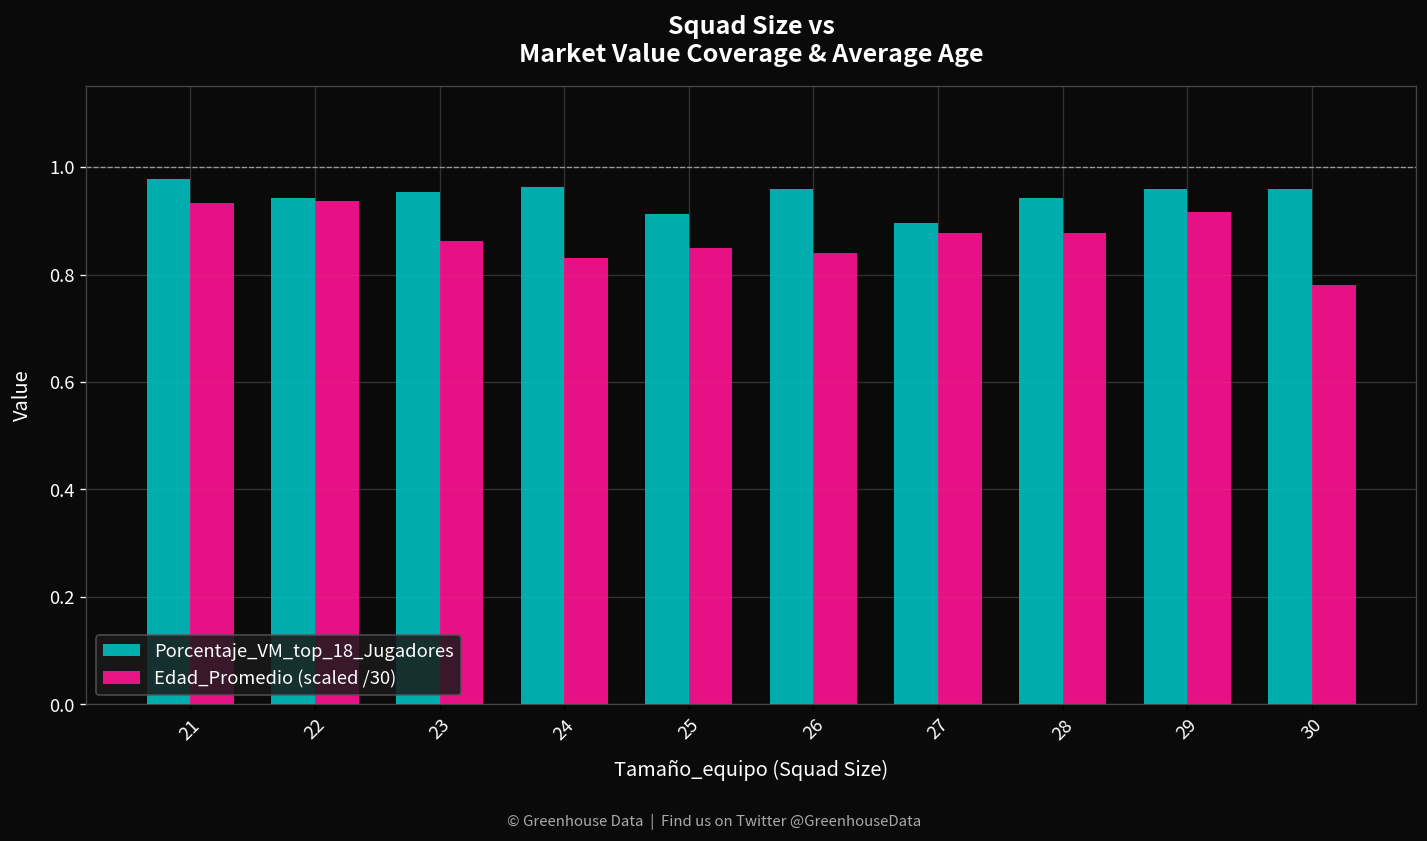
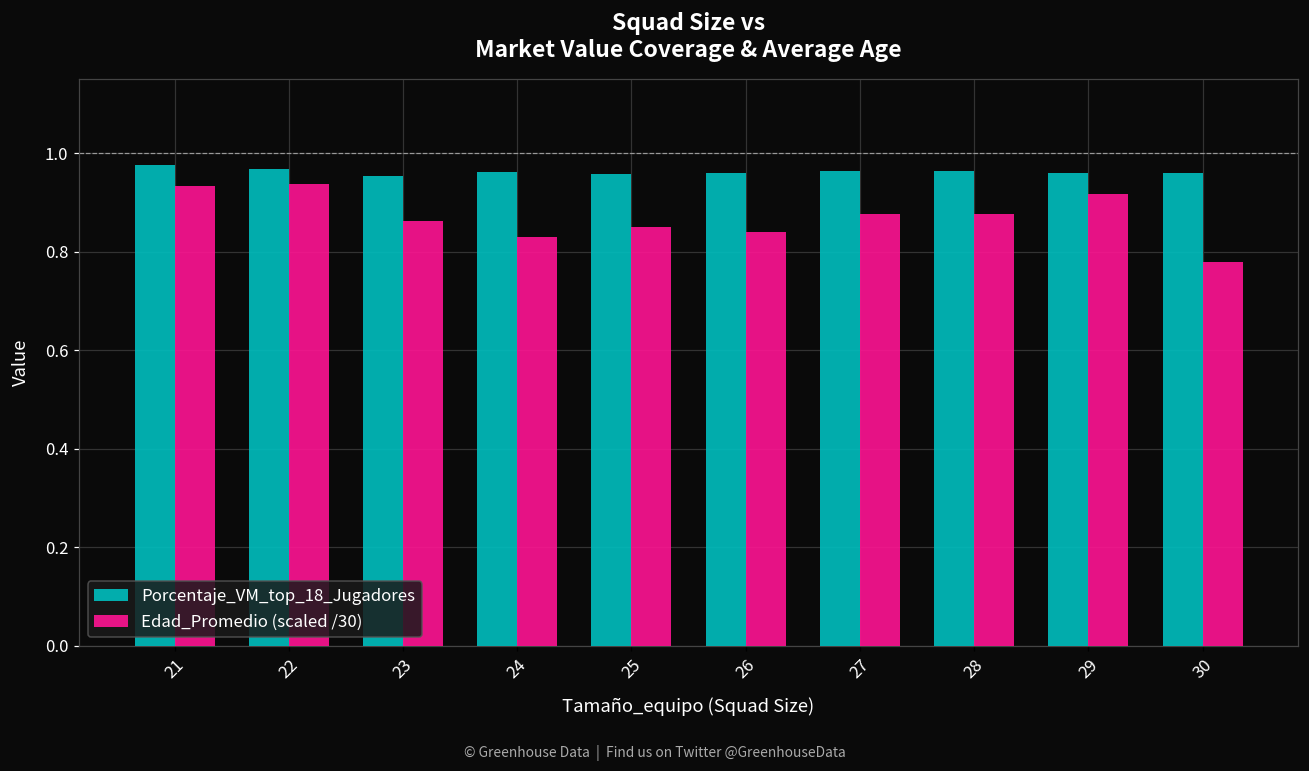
Porcentaje_VM_top_18_Jugadores, 22: 0.94 -> 0.97
Porcentaje_VM_top_18_Jugadores, 25: 0.91 -> 0.96
Porcentaje_VM_top_18_Jugadores, 27: 0.90 -> 0.96
Porcentaje_VM_top_18_Jugadores, 28: 0.94 -> 0.96
